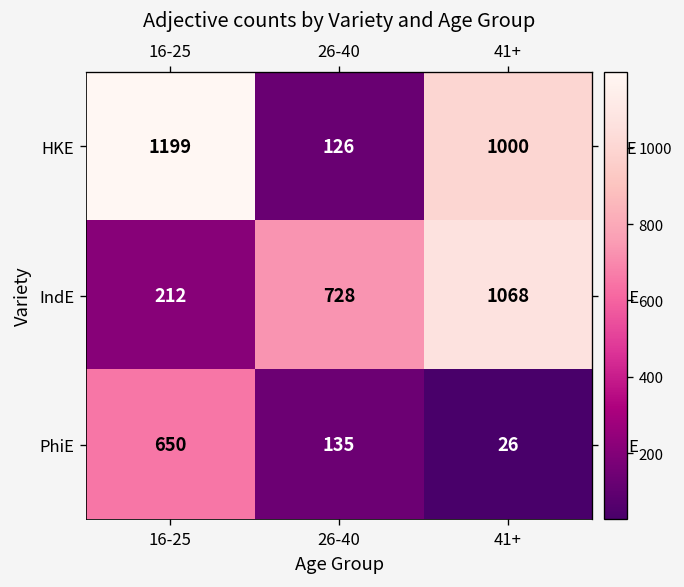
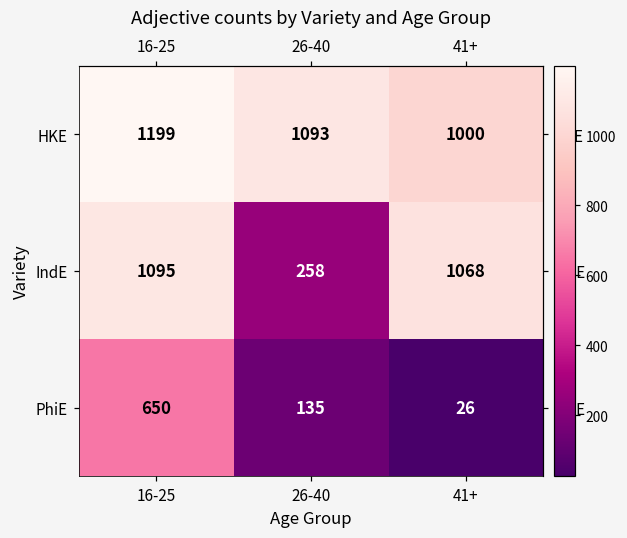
HKE, 26-40: 126 -> 1093
IndE, 16-25: 212 -> 1095
IndE, 26-40: 728 -> 258
